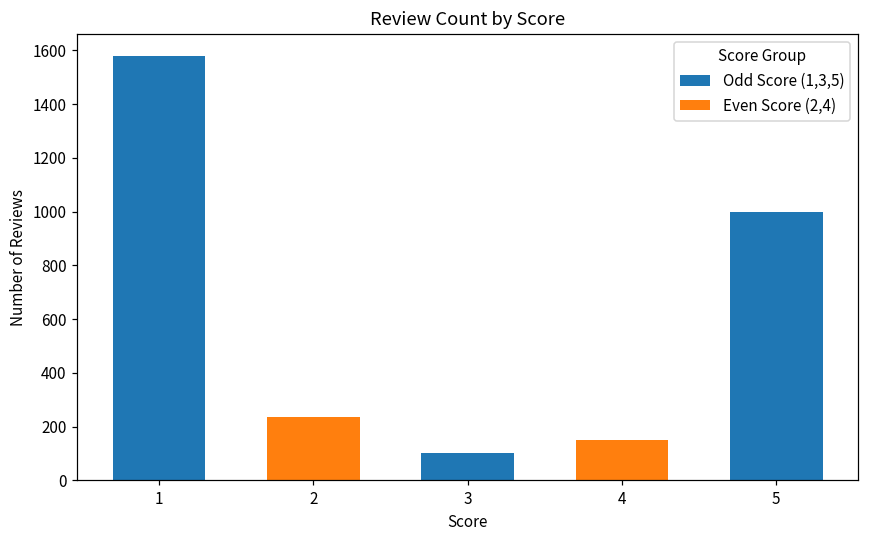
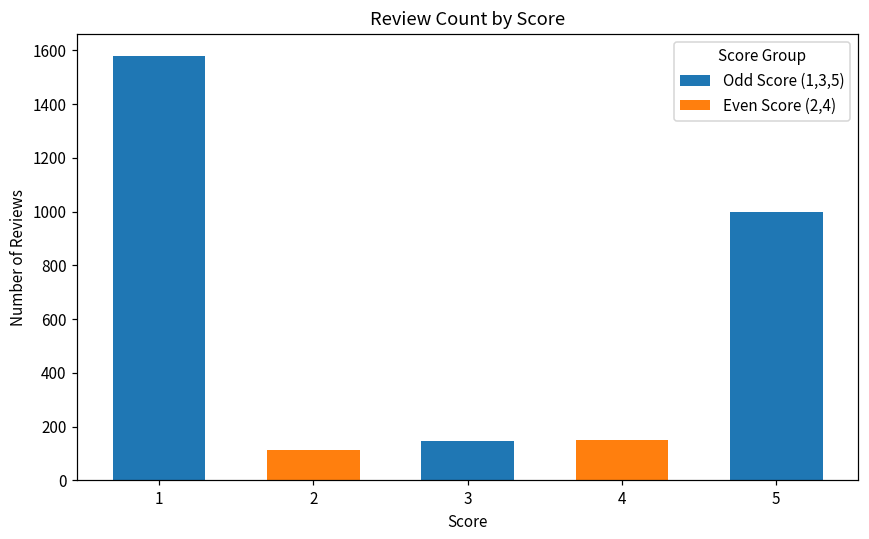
2: 230 -> 110
3: 100 -> 150
